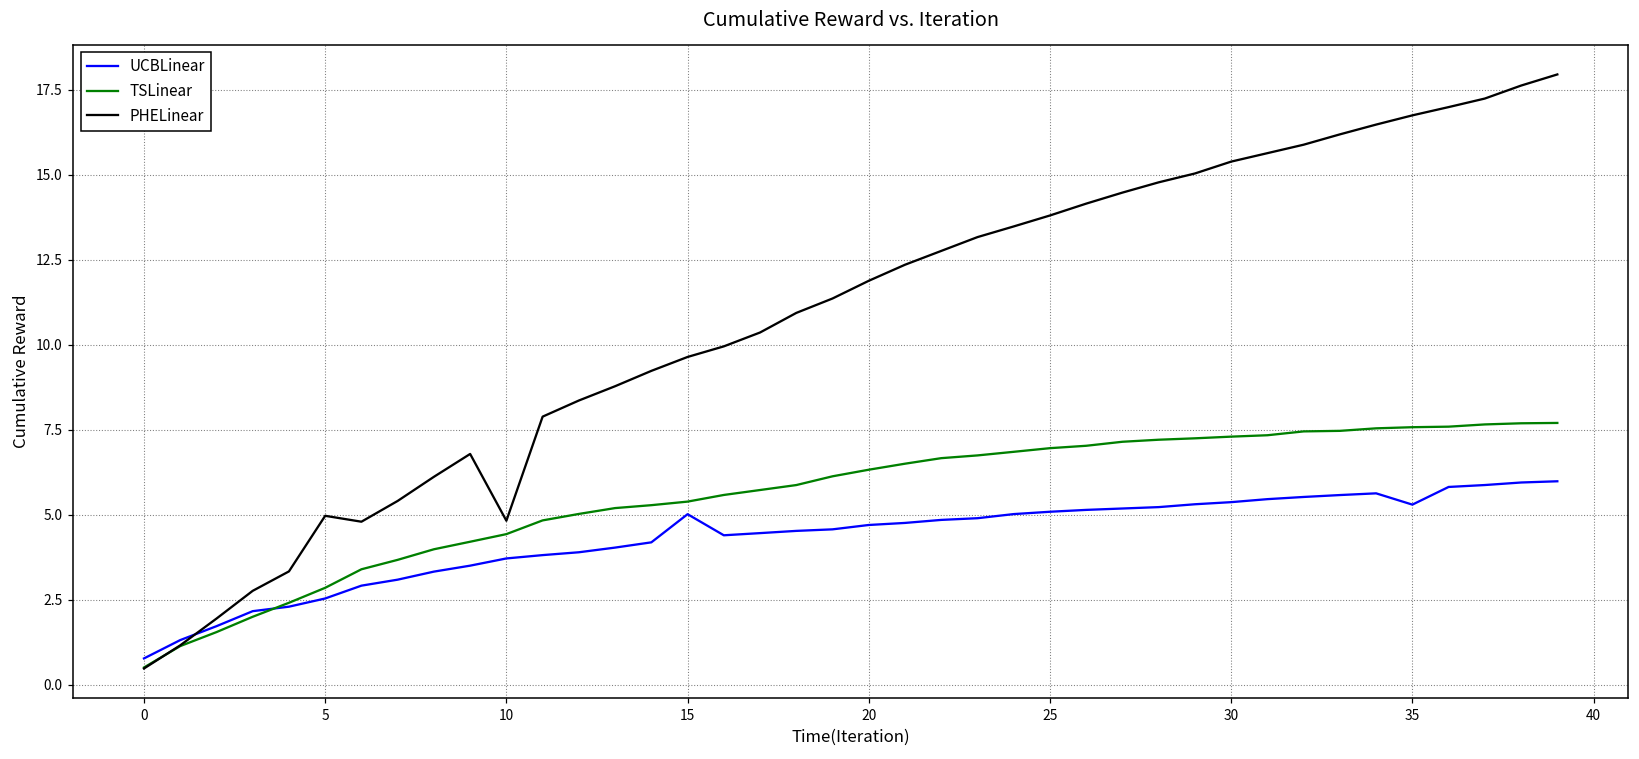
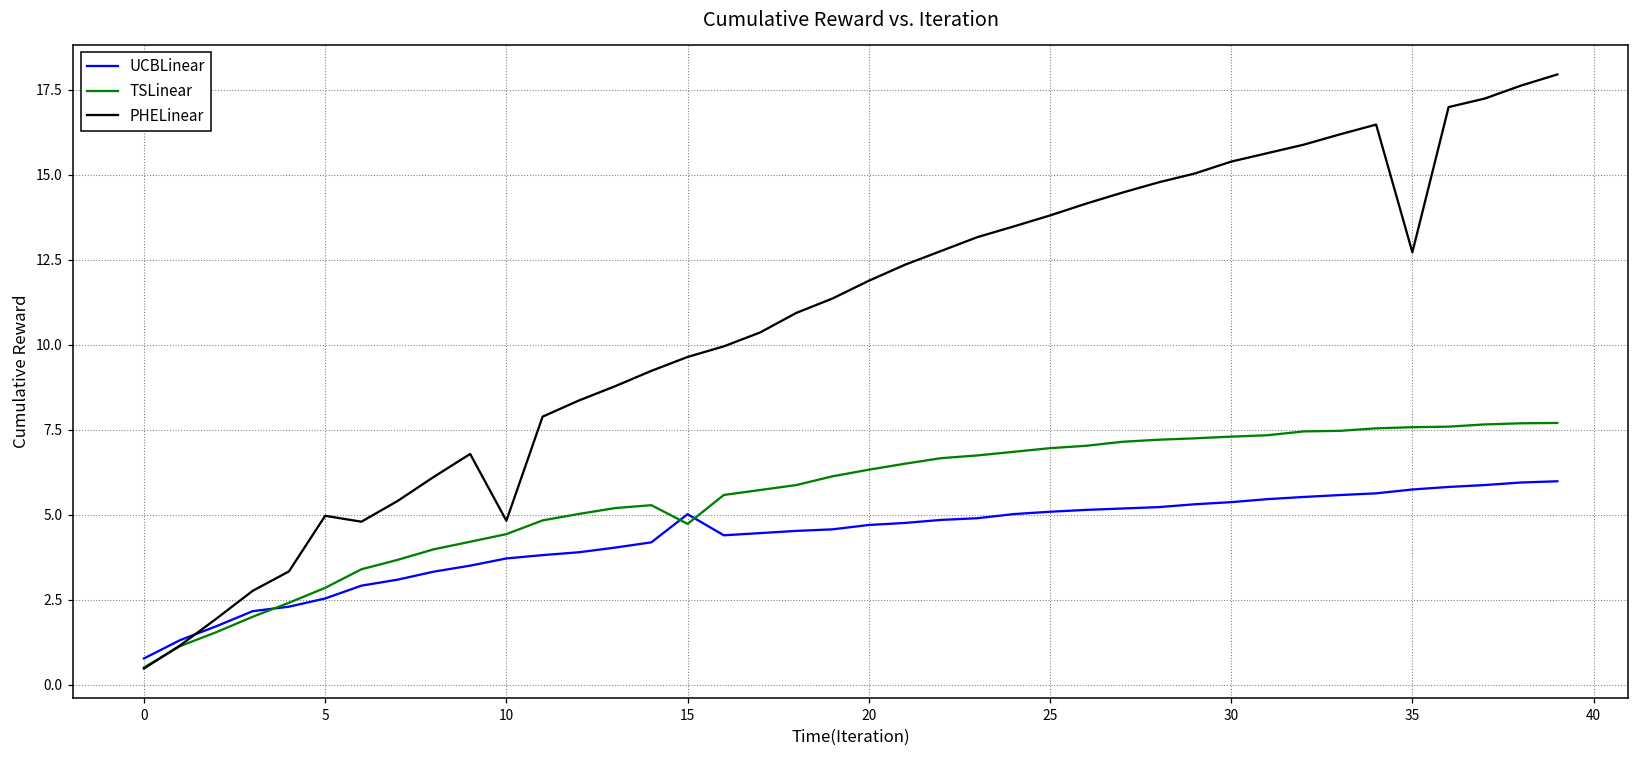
TSLinear, 15: 5.4 -> 4.7
UCBLinear, 35: 5.3 -> 5.7
PHELinear, 35: 16.8 -> 12.7
